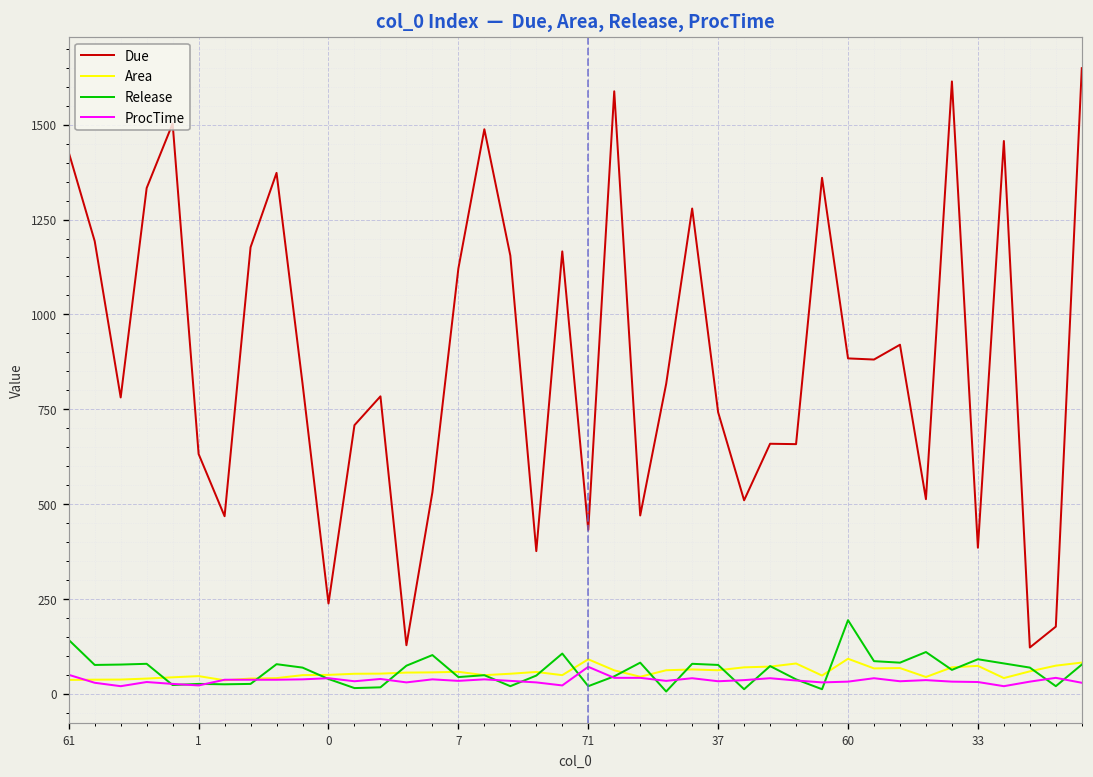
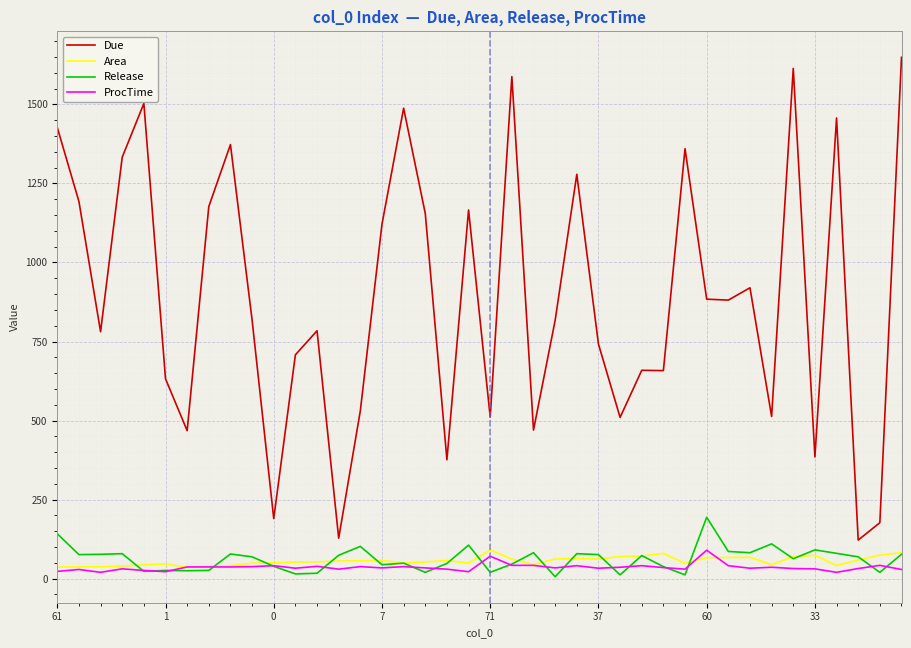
ProcTime, 61: 50 -> 20
Due, 0: 240 -> 190
Due, 71: 430 -> 510
Area, 60: 90 -> 70
ProcTime, 60: 30 -> 90
